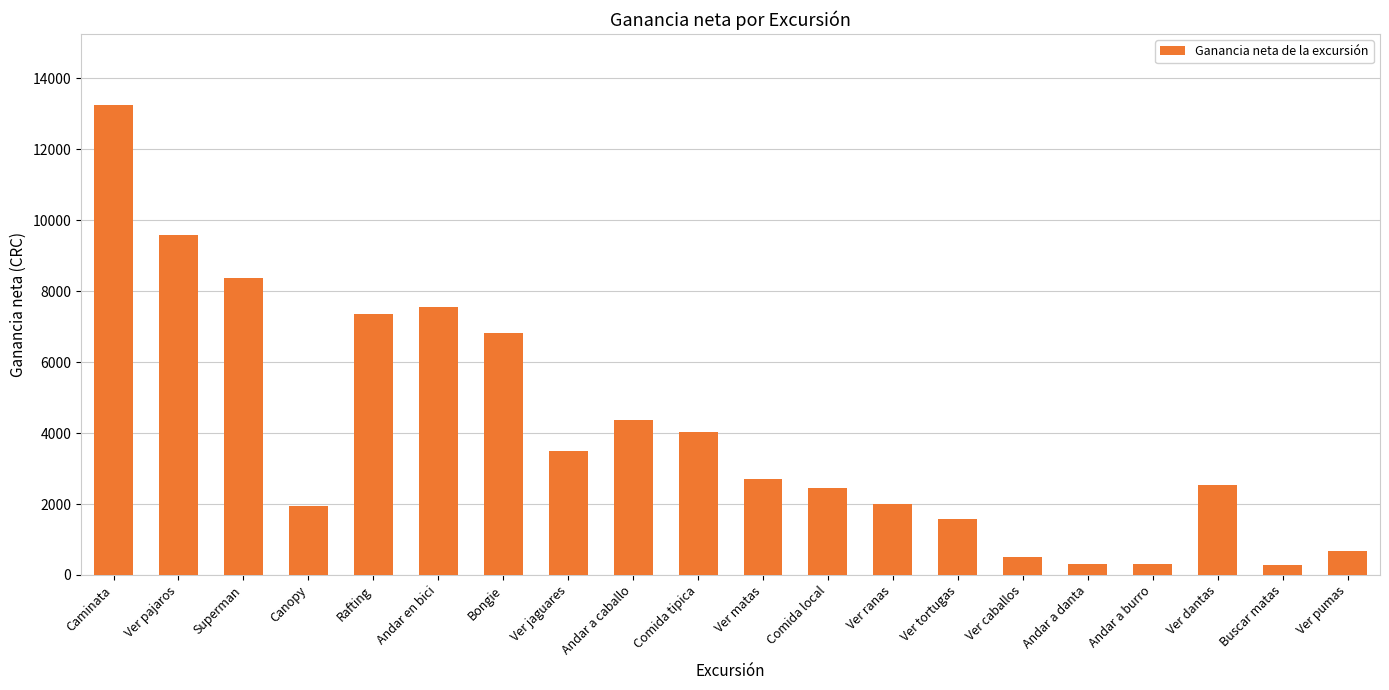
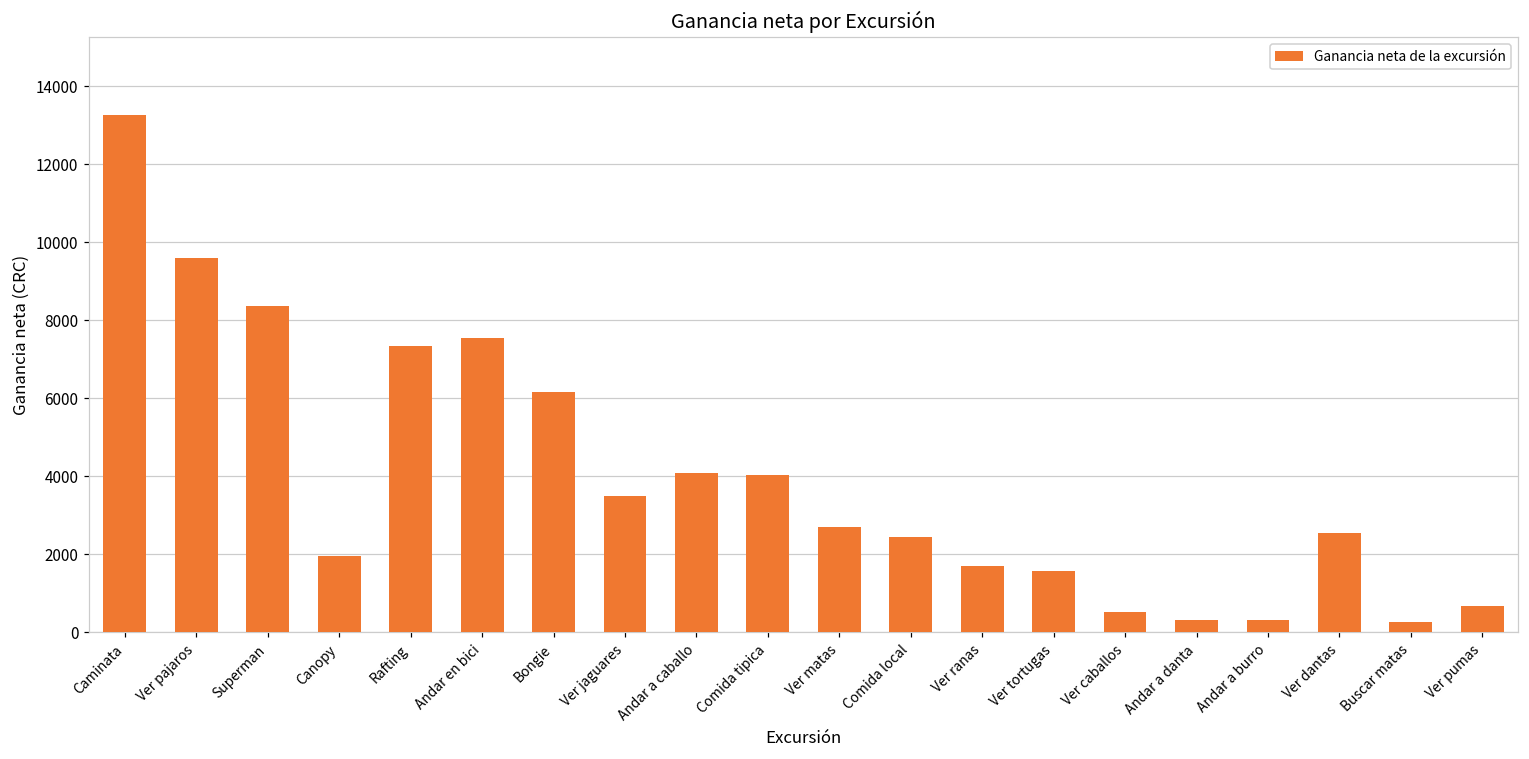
Bongie: 6800 -> 6200
Andar a caballo: 4400 -> 4100
Ver ranas: 2000 -> 1700
